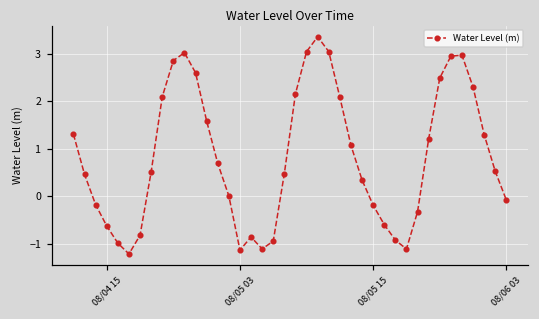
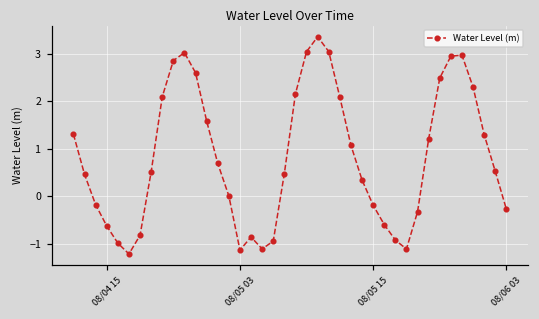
08/06 03: -0.1 -> -0.3
